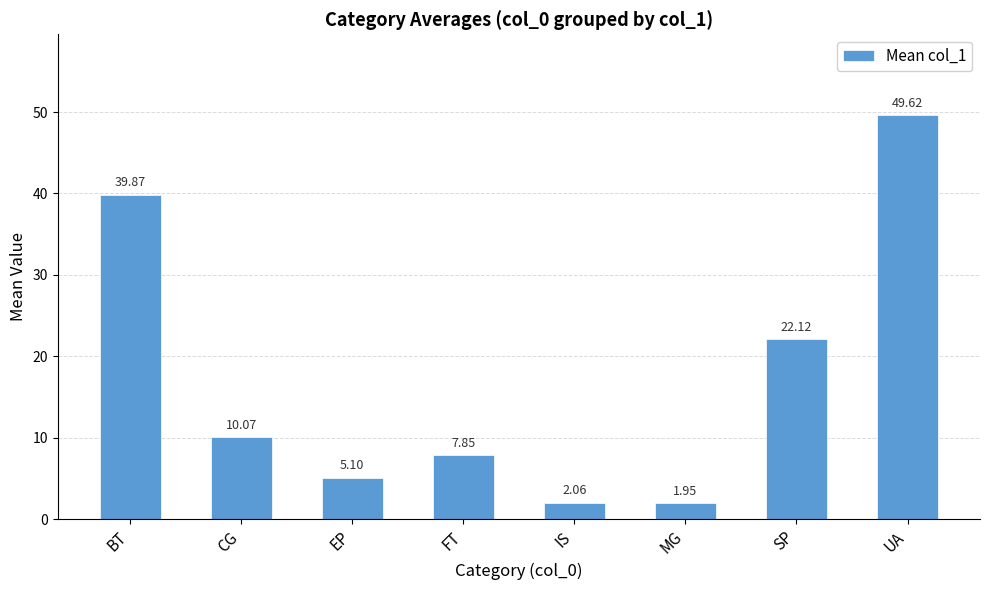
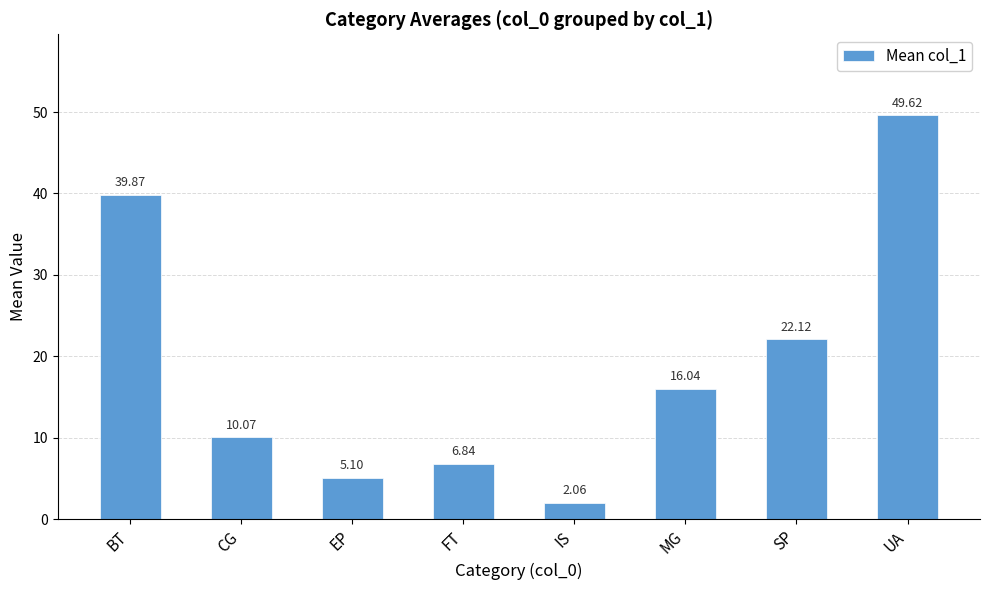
FT: 7.85 -> 6.84
MG: 1.95 -> 16.04
